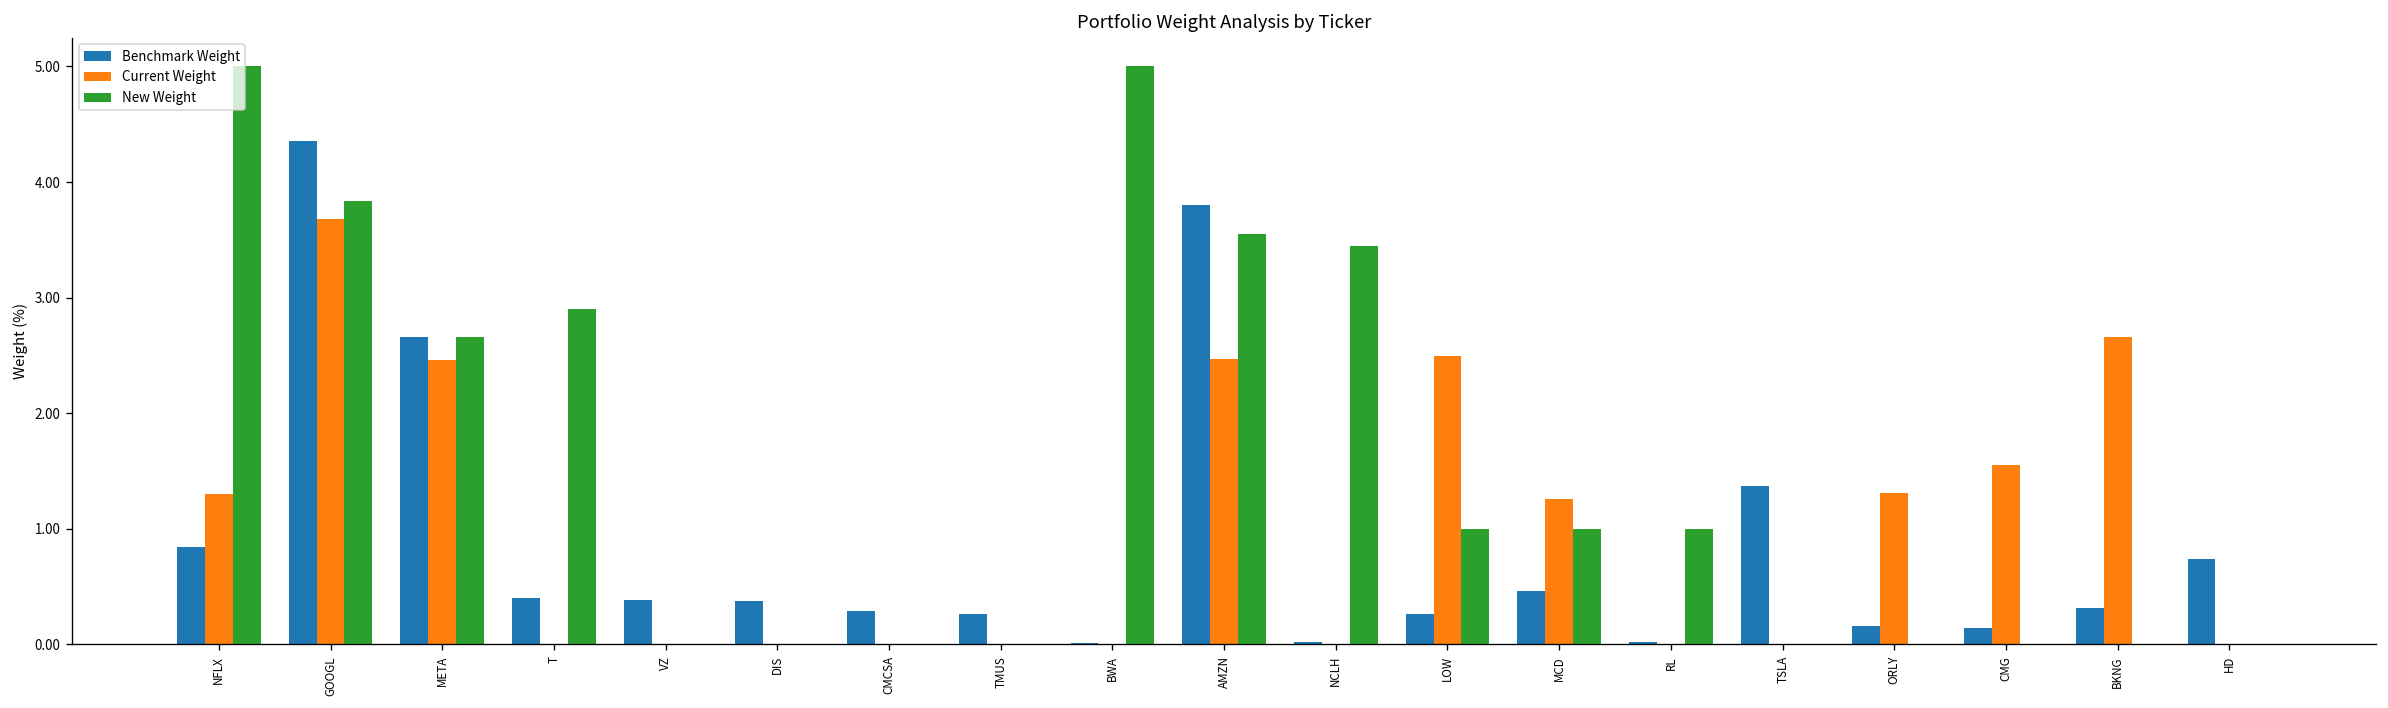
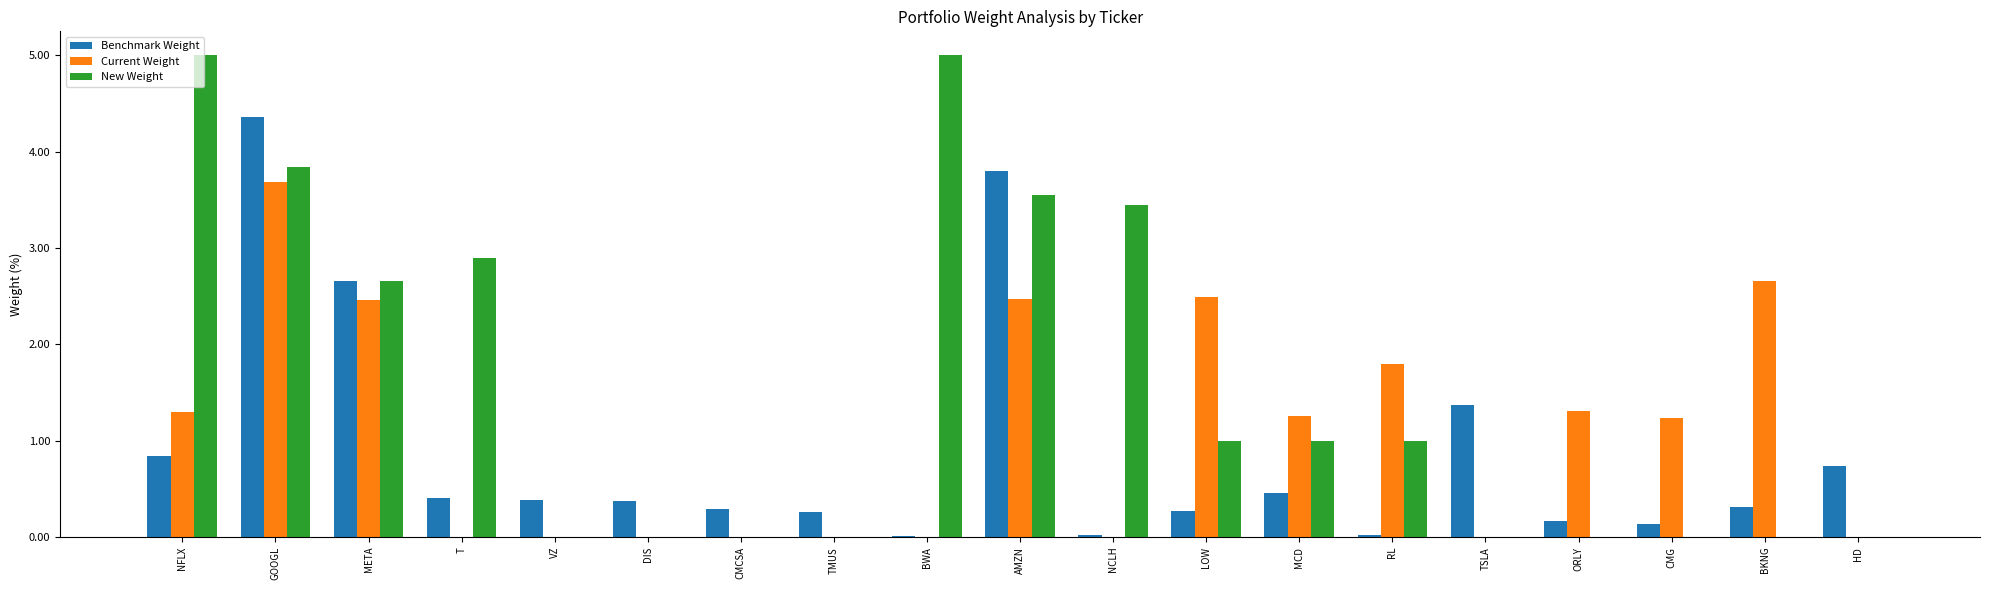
Current Weight, RL: 0.0 -> 1.8
Current Weight, CMG: 1.6 -> 1.2
